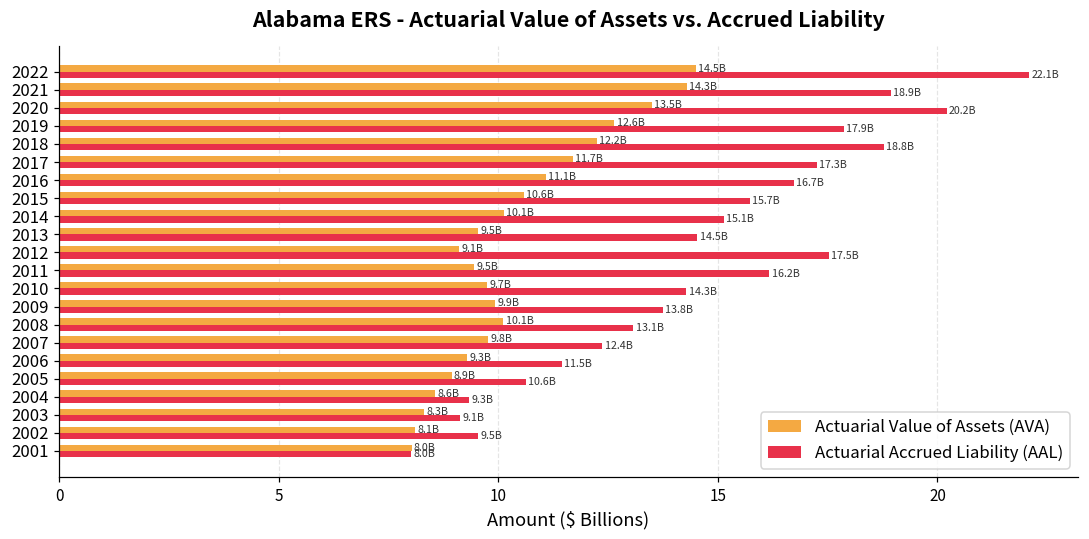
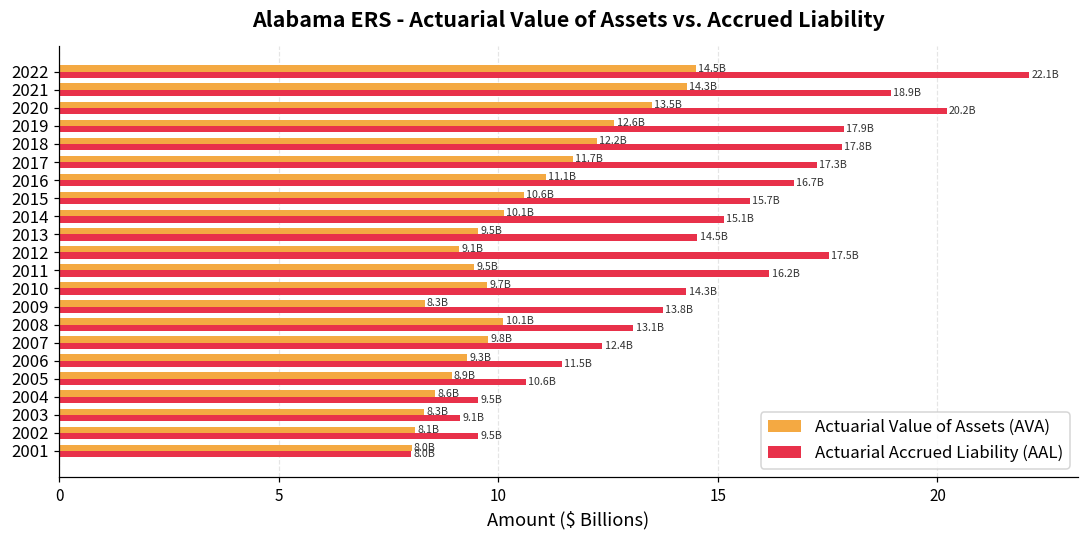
Actuarial Accrued Liability (AAL), 2018: 18.8B -> 17.8B
Actuarial Value of Assets (AVA), 2009: 9.9B -> 8.3B
Actuarial Accrued Liability (AAL), 2004: 9.3B -> 9.5B
